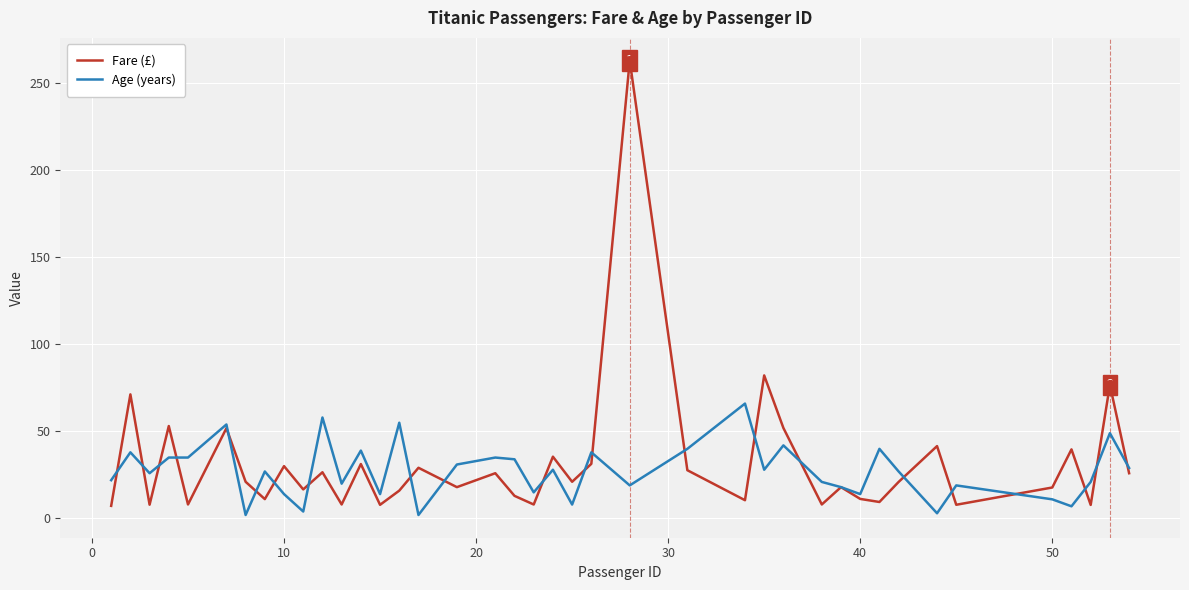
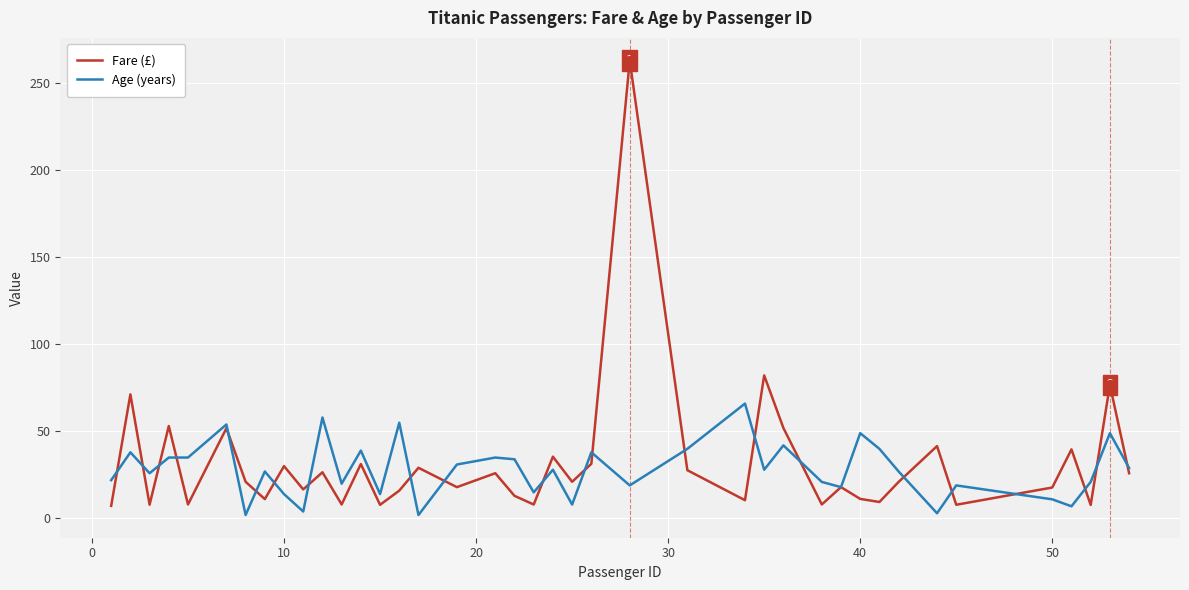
Age (years), 40: 14 -> 49
